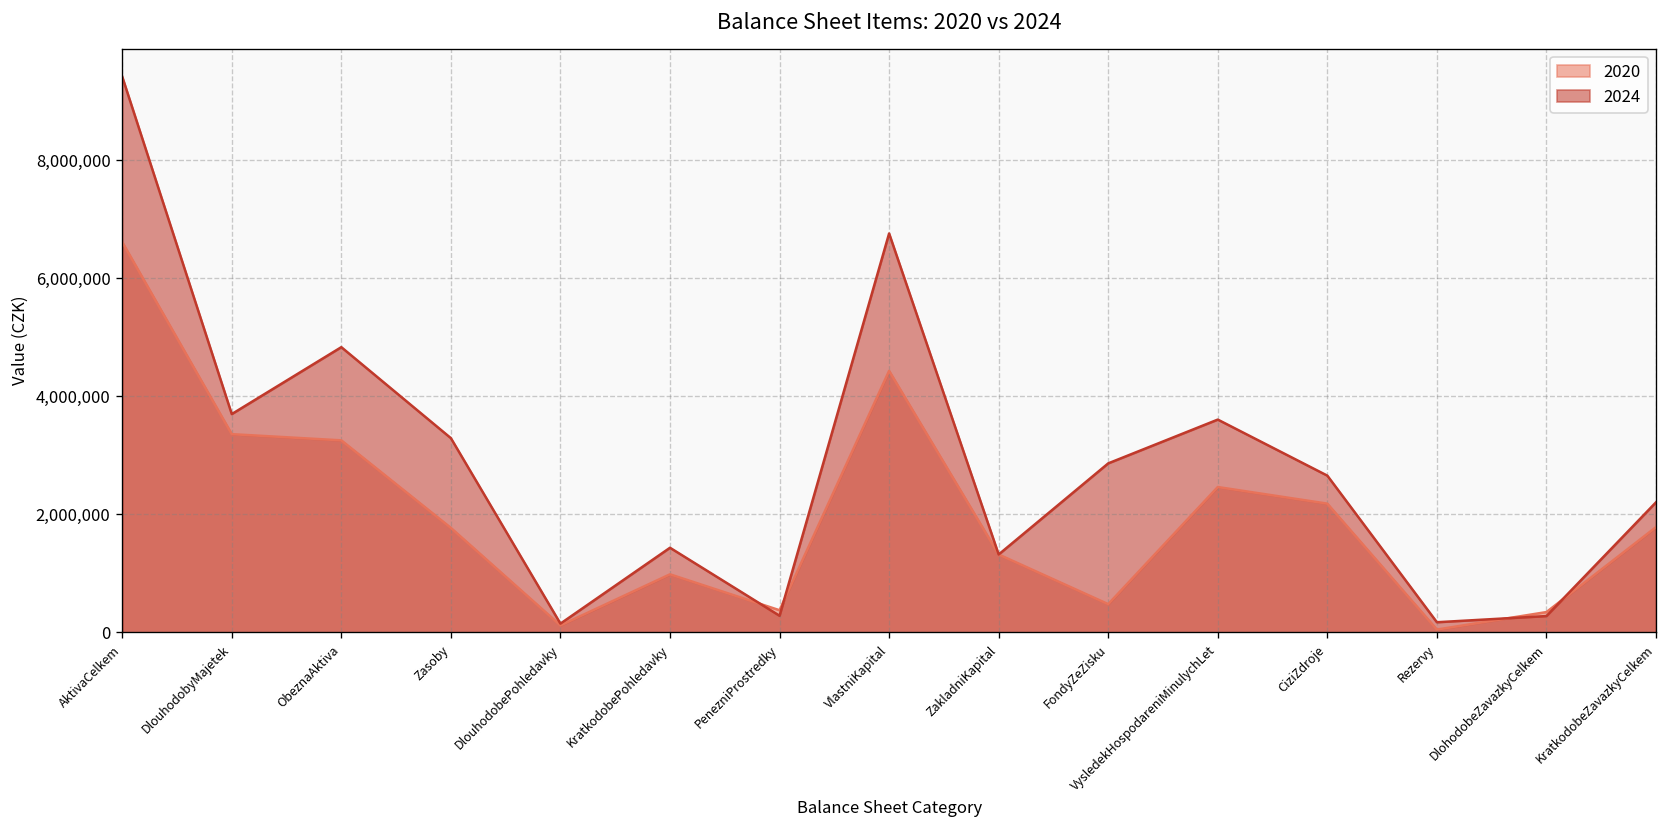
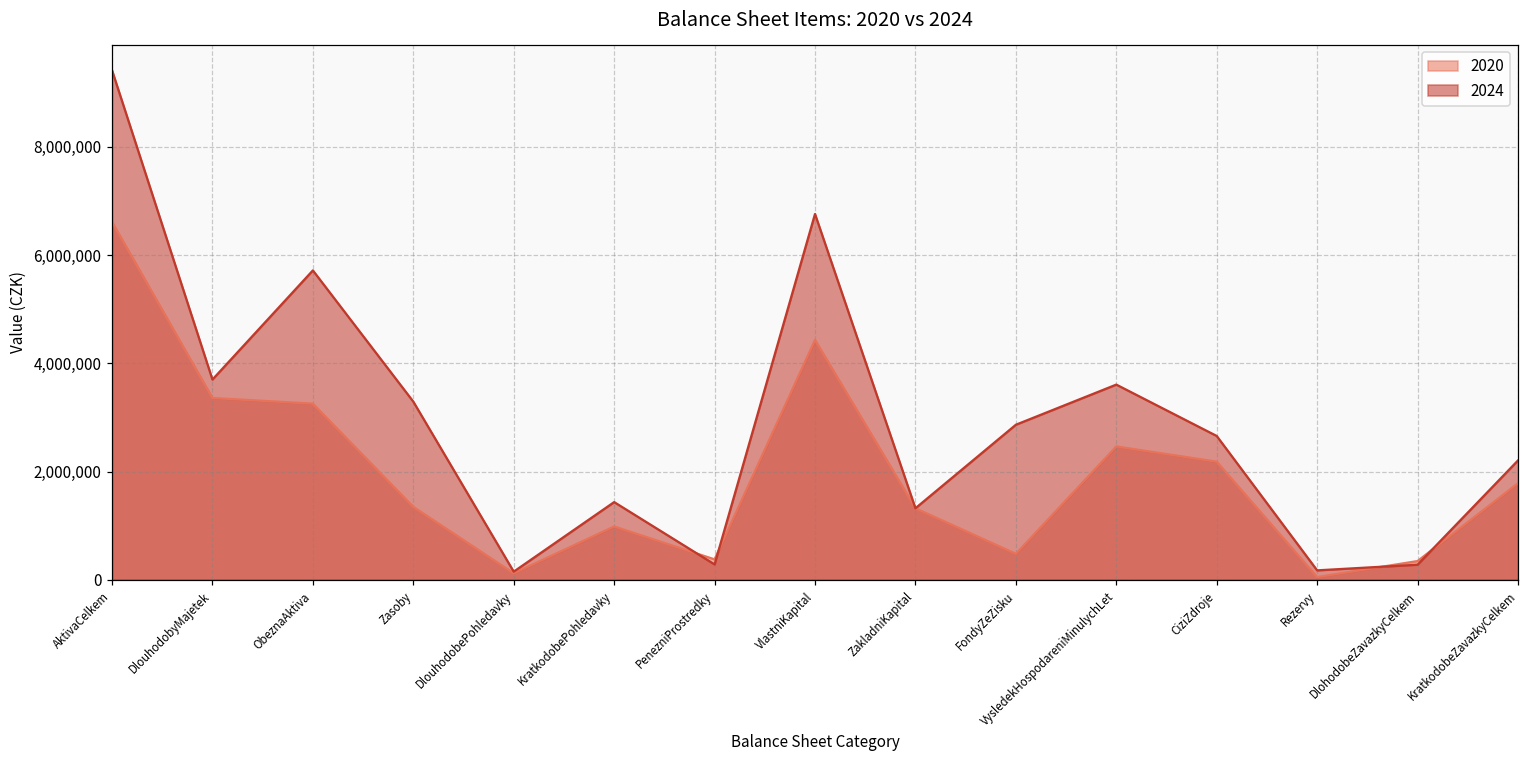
2024, ObeznaAktiva: 4,800,000 -> 5,700,000
2020, Zasoby: 1,800,000 -> 1,300,000
